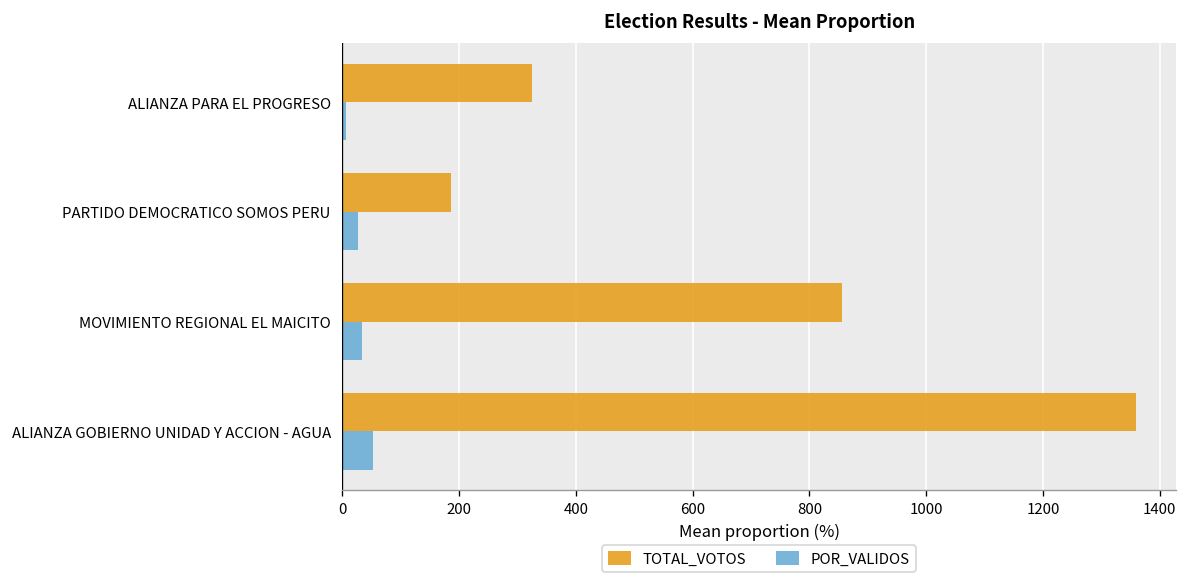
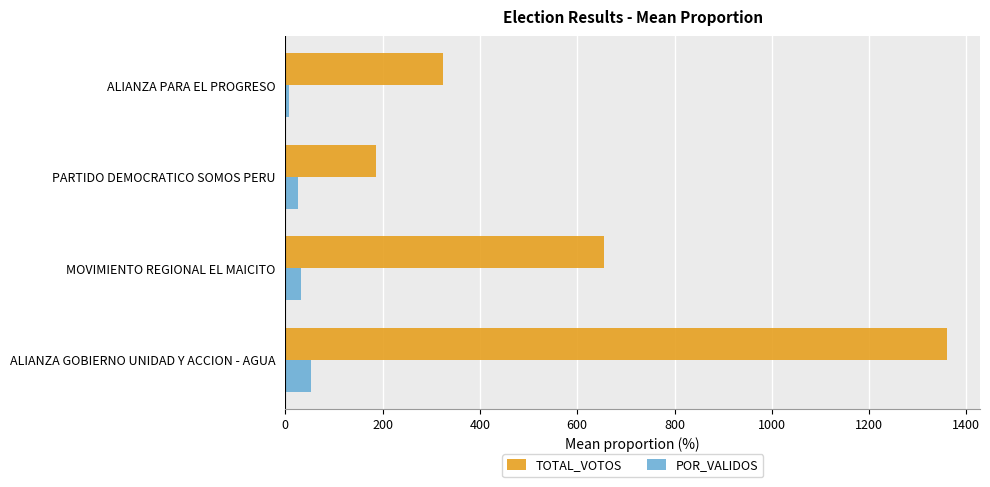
TOTAL_VOTOS, MOVIMIENTO REGIONAL EL MAICITO: 860 -> 660
